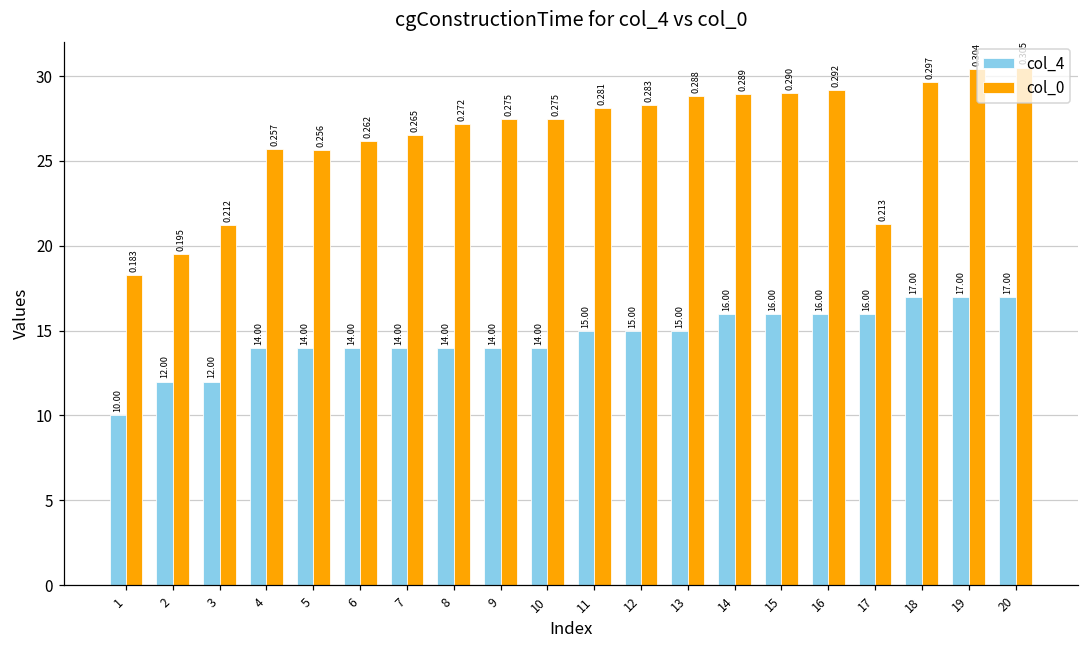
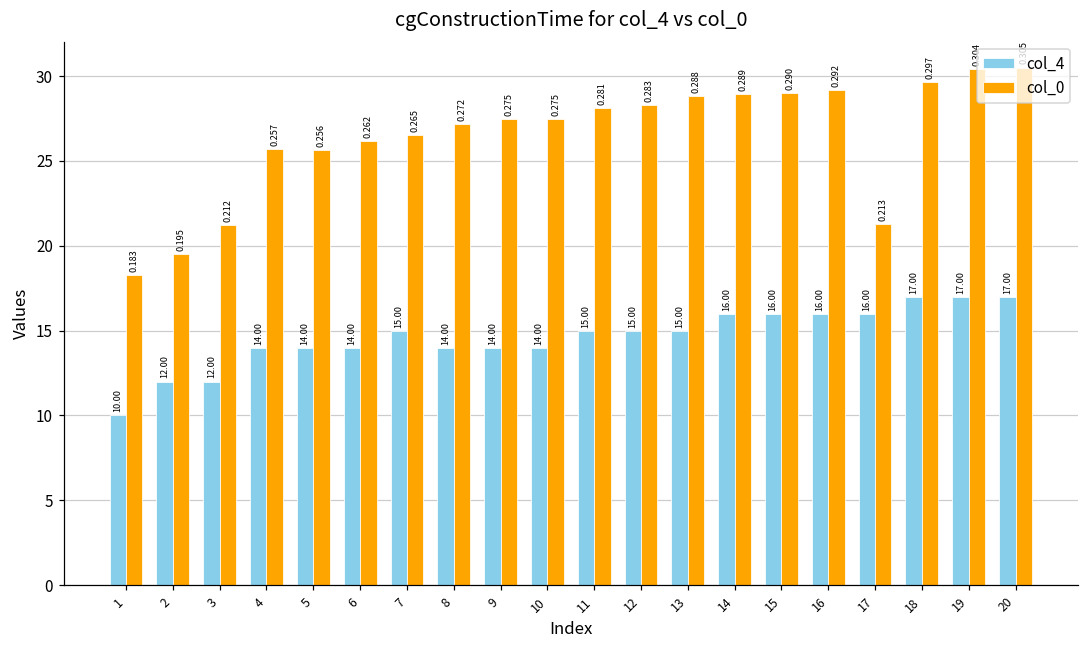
col_4, 7: 14.00 -> 15.00
